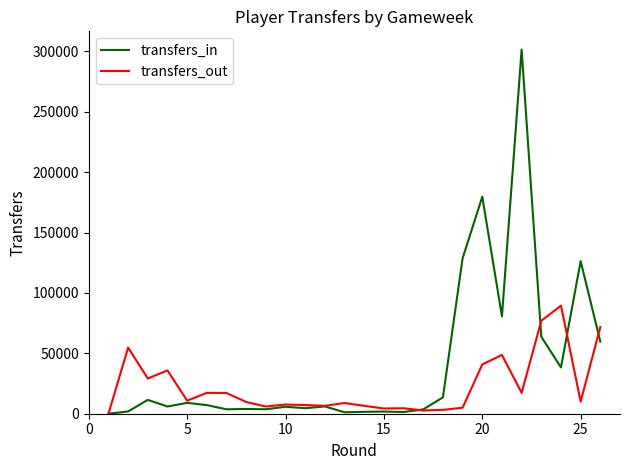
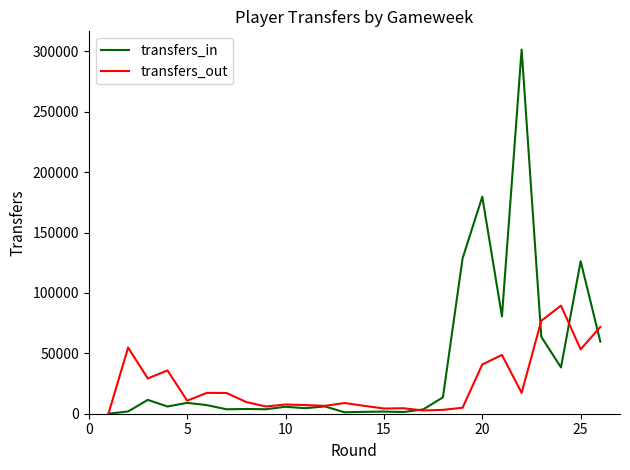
transfers_out, 25: 10000 -> 53000
